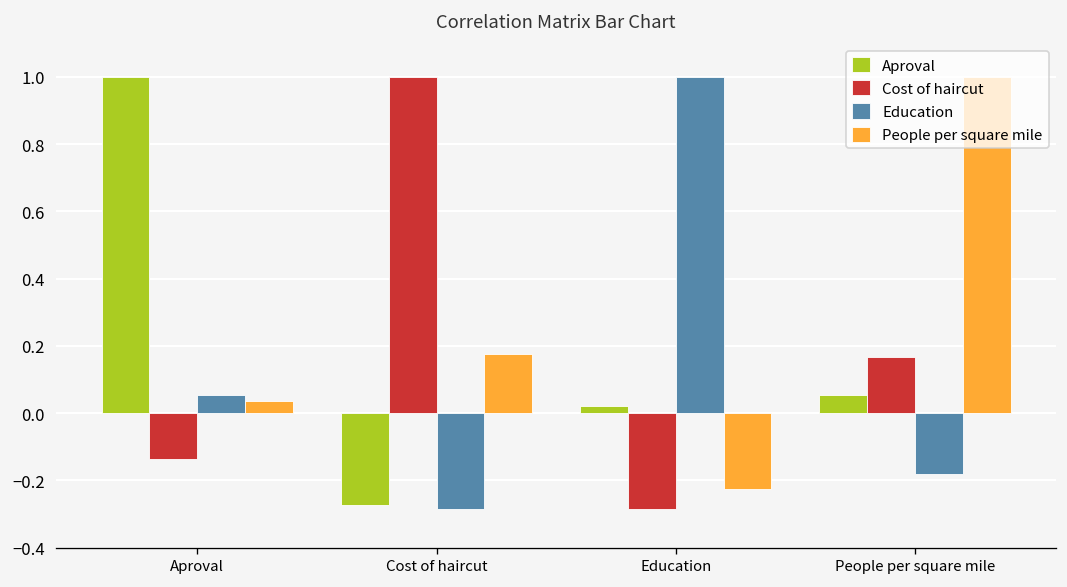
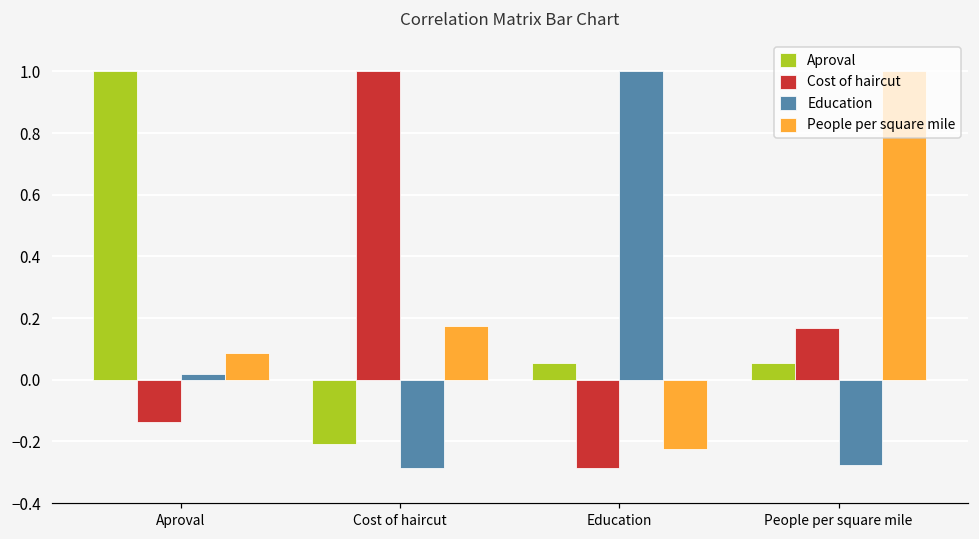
Education, Aproval: 0.05 -> 0.02
People per square mile, Aproval: 0.04 -> 0.09
Aproval, Cost of haircut: -0.27 -> -0.21
Aproval, Education: 0.02 -> 0.05
Education, People per square mile: -0.18 -> -0.28
